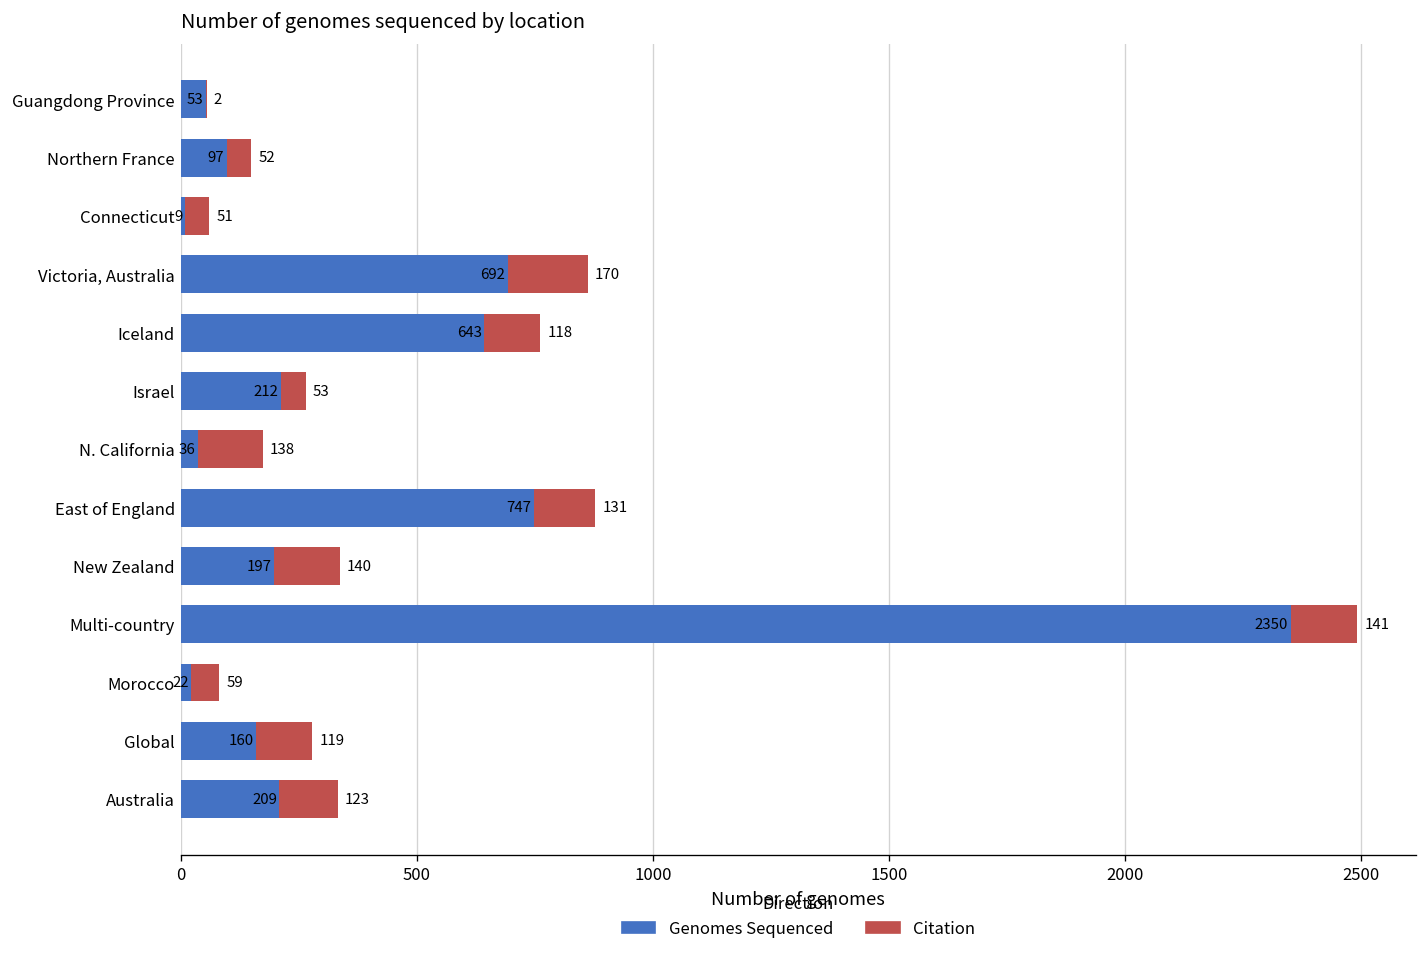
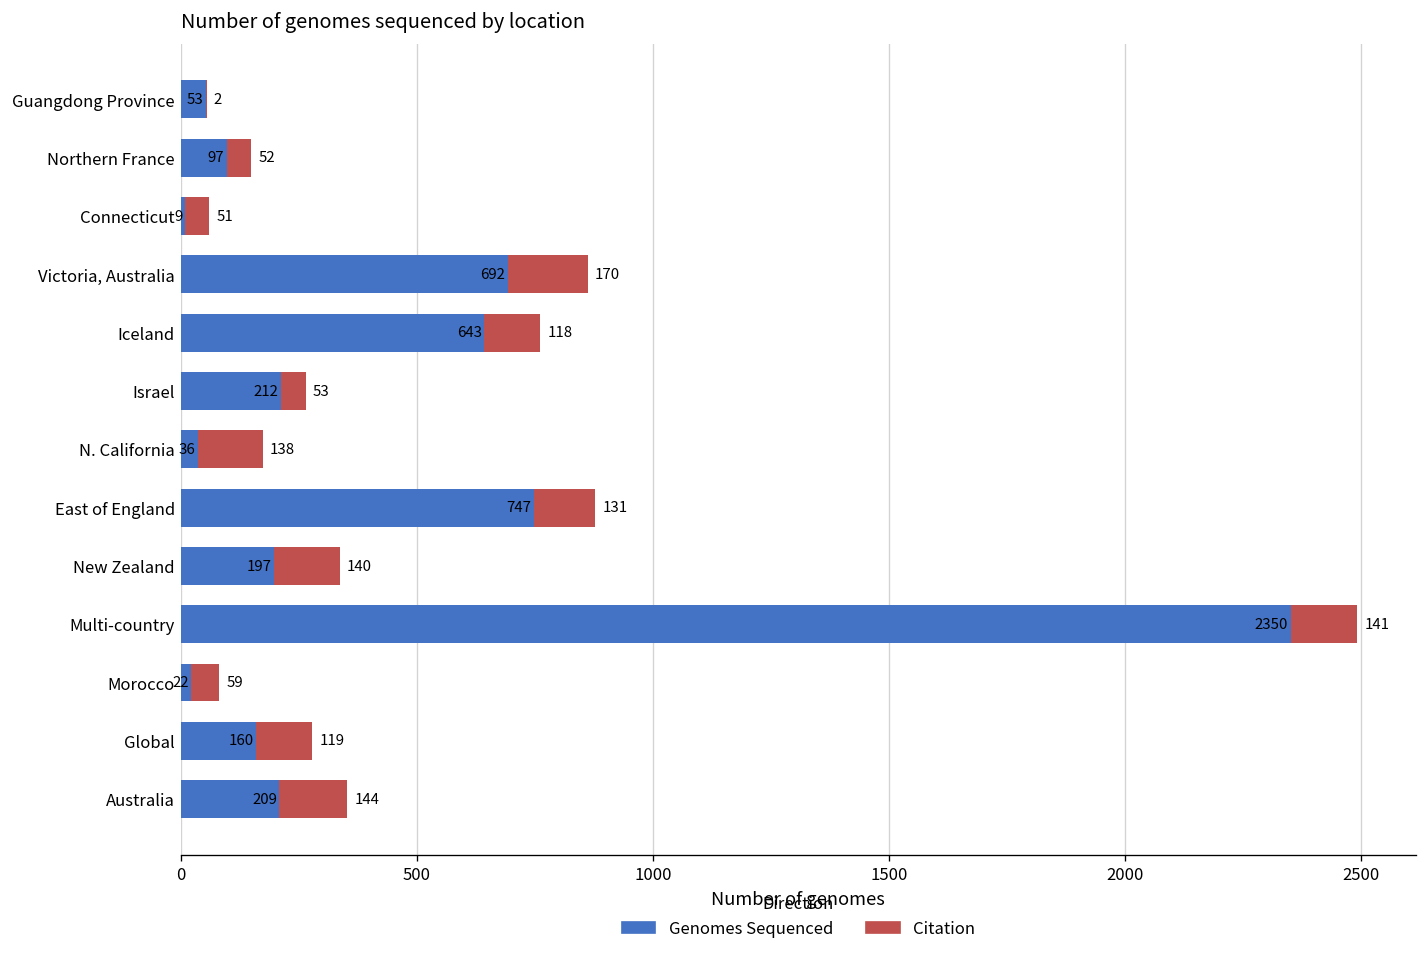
Citation, Australia: 123 -> 144
